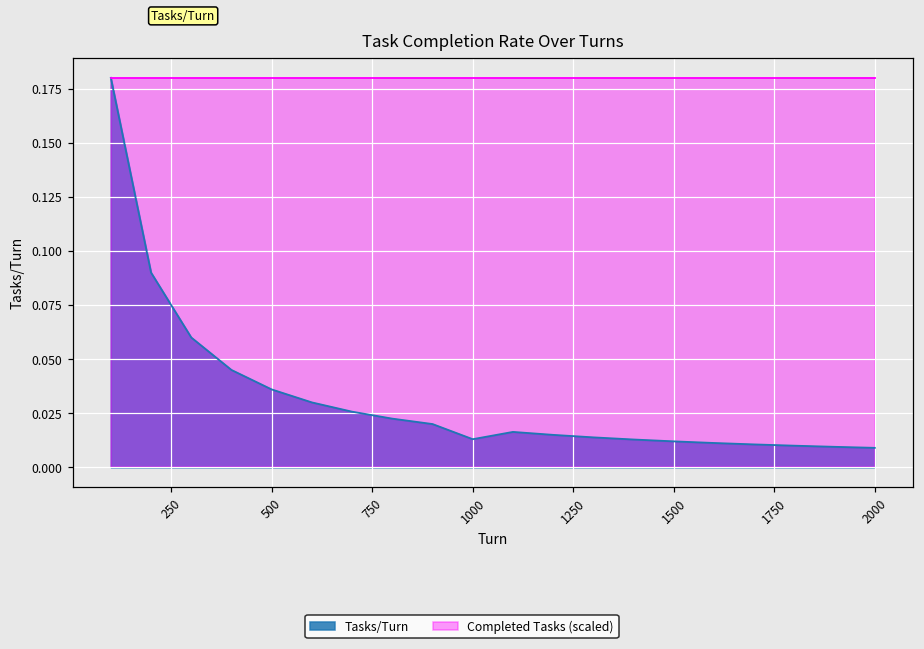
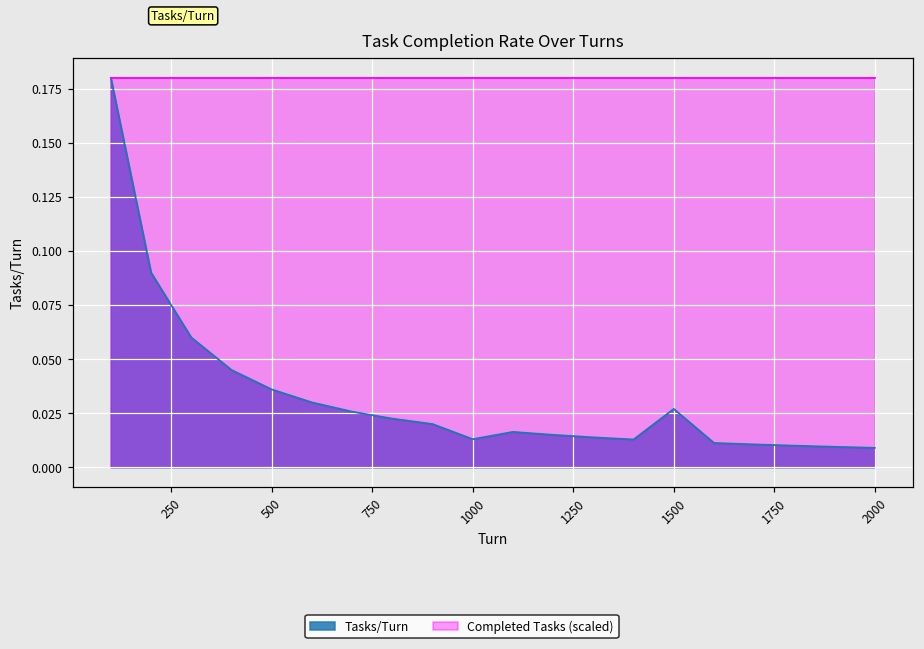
Tasks/Turn, 1500: 0.012 -> 0.027
